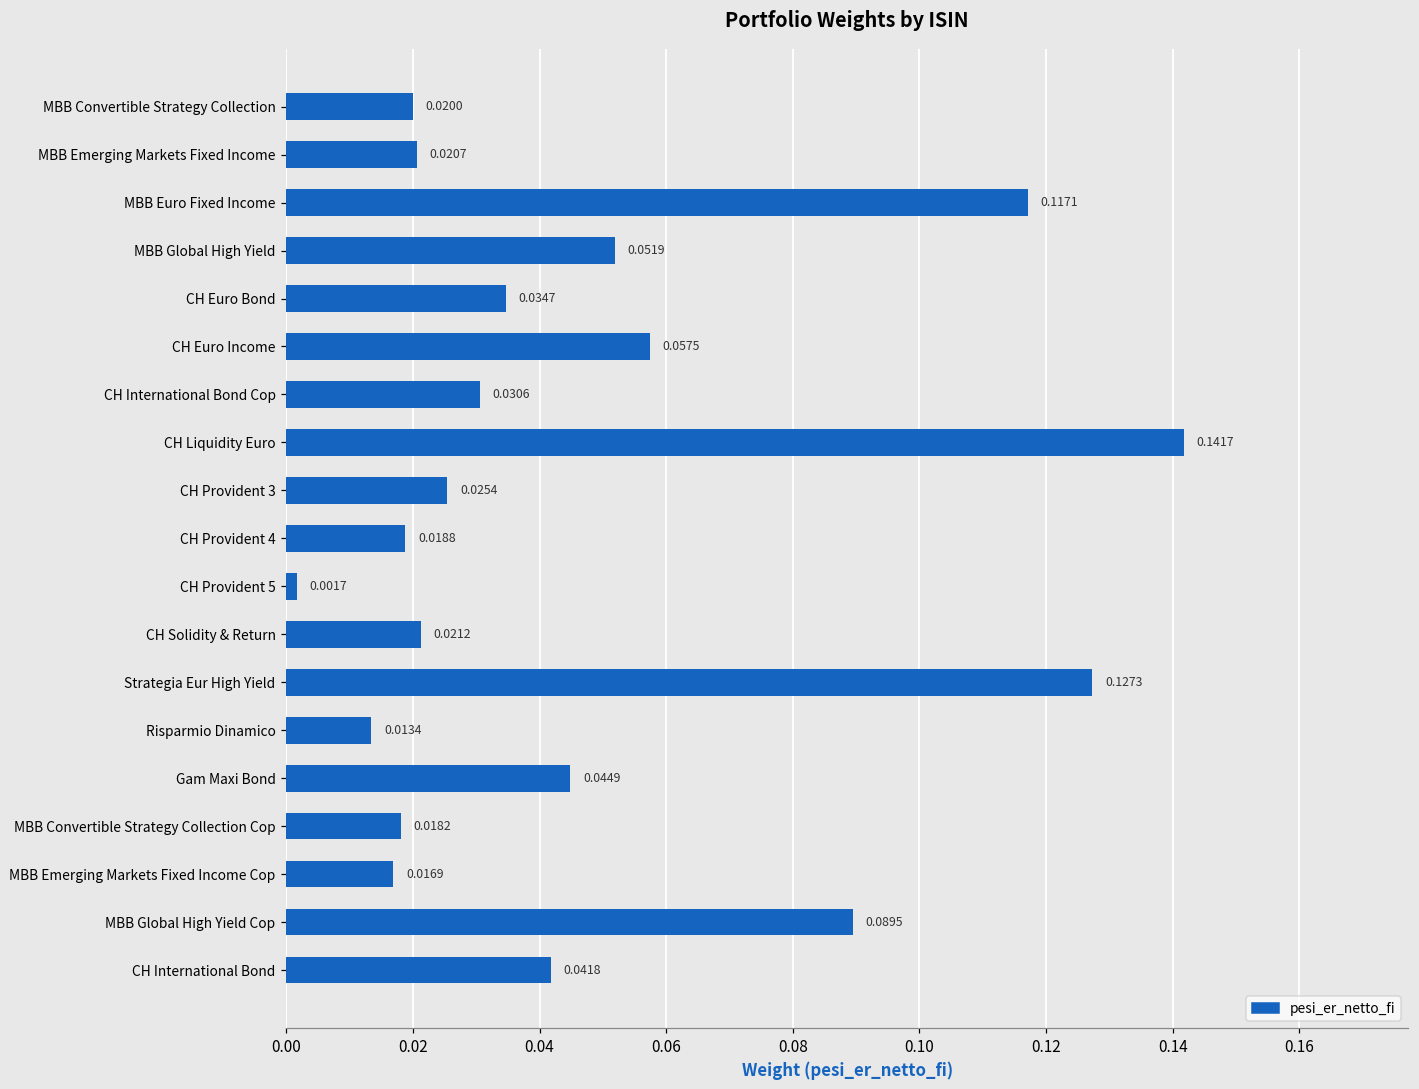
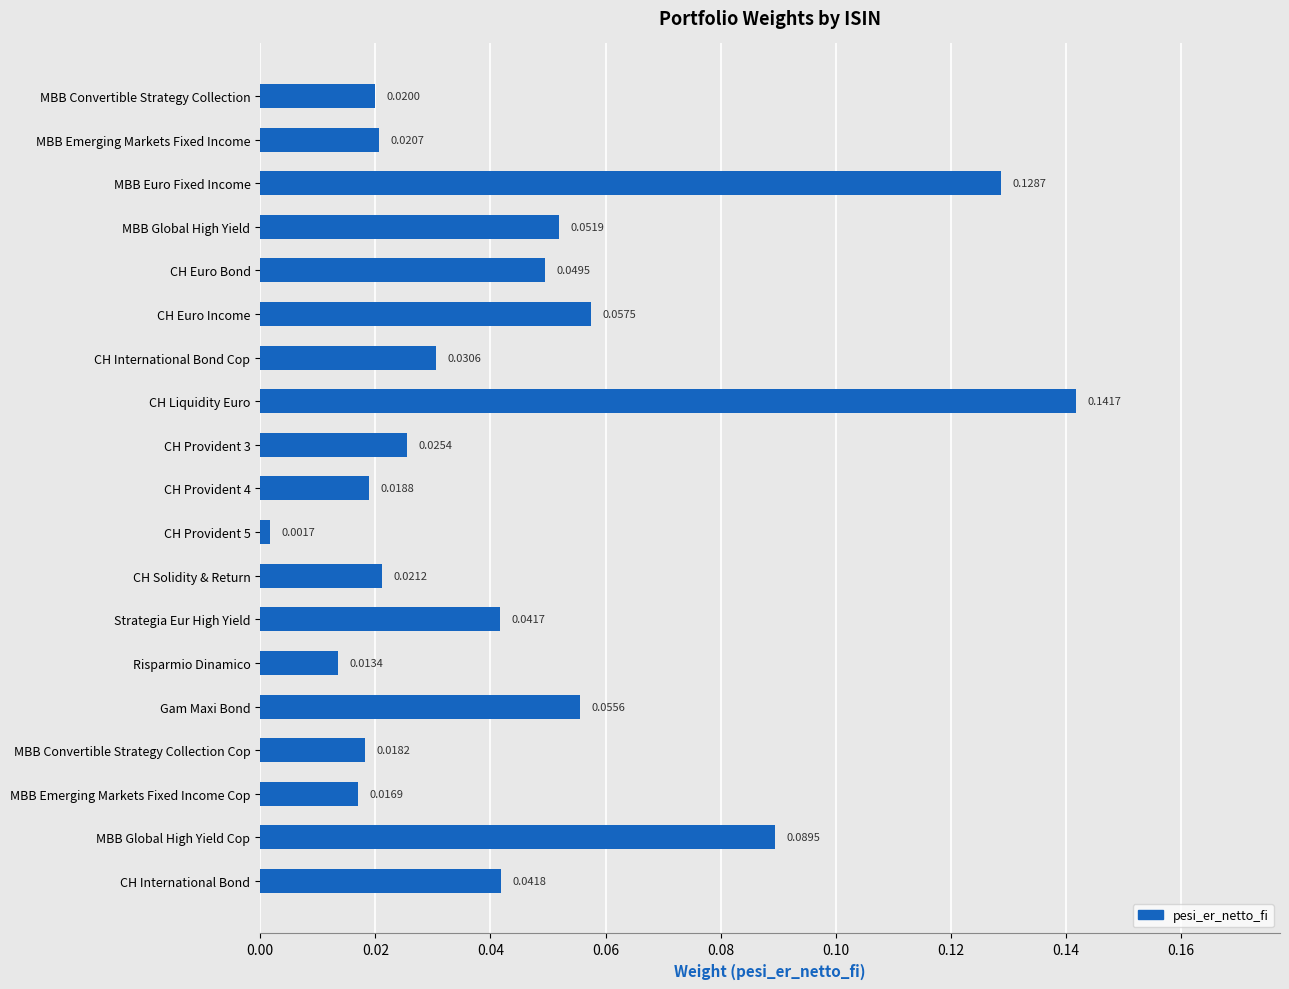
MBB Euro Fixed Income: 0.1171 -> 0.1287
CH Euro Bond: 0.0347 -> 0.0495
Strategia Eur High Yield: 0.1273 -> 0.0417
Gam Maxi Bond: 0.0449 -> 0.0556
